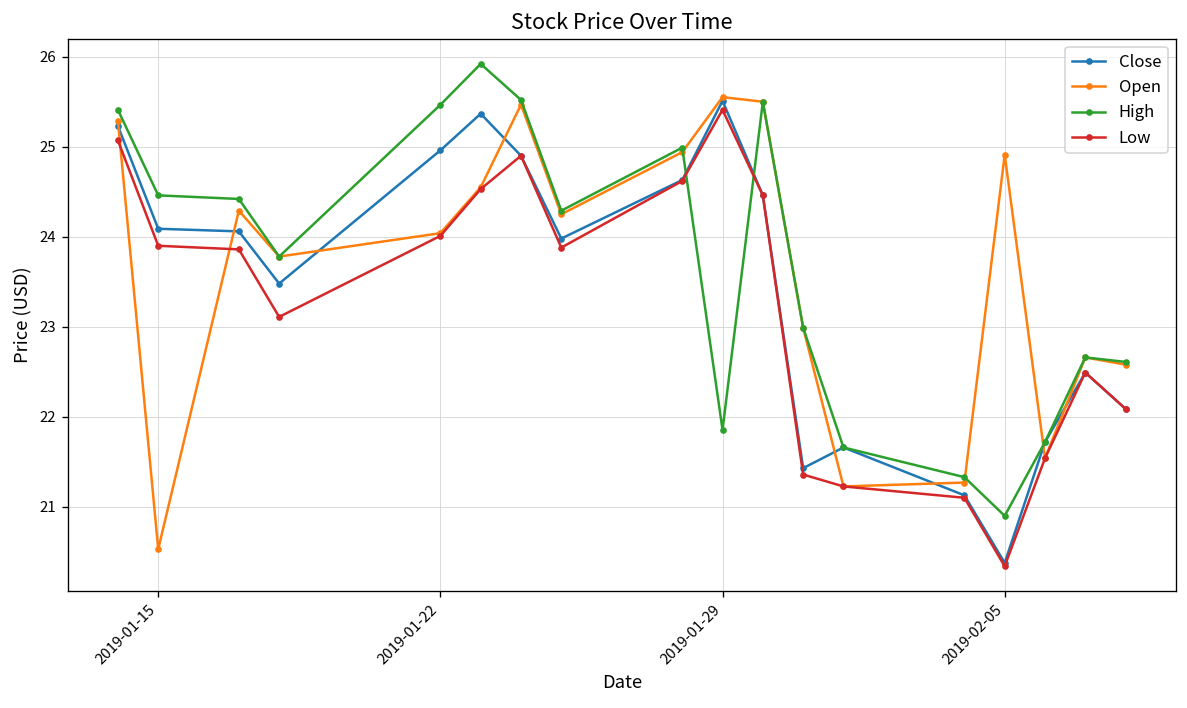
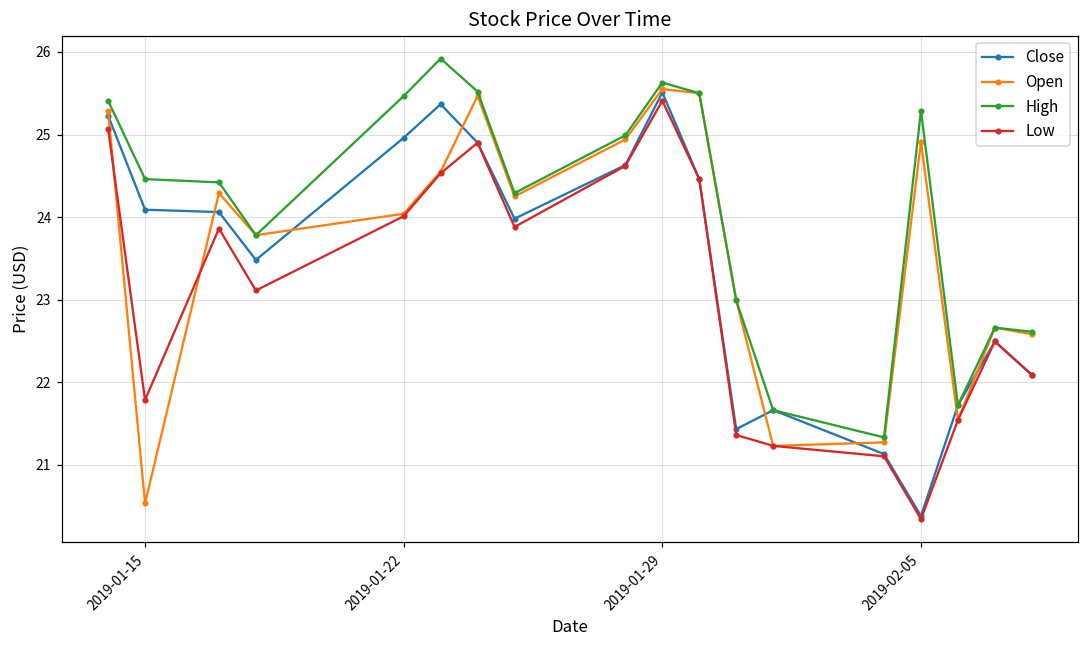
Low, 2019-01-15: 23.9 -> 21.8
High, 2019-01-29: 21.9 -> 25.6
High, 2019-02-05: 20.9 -> 25.3
